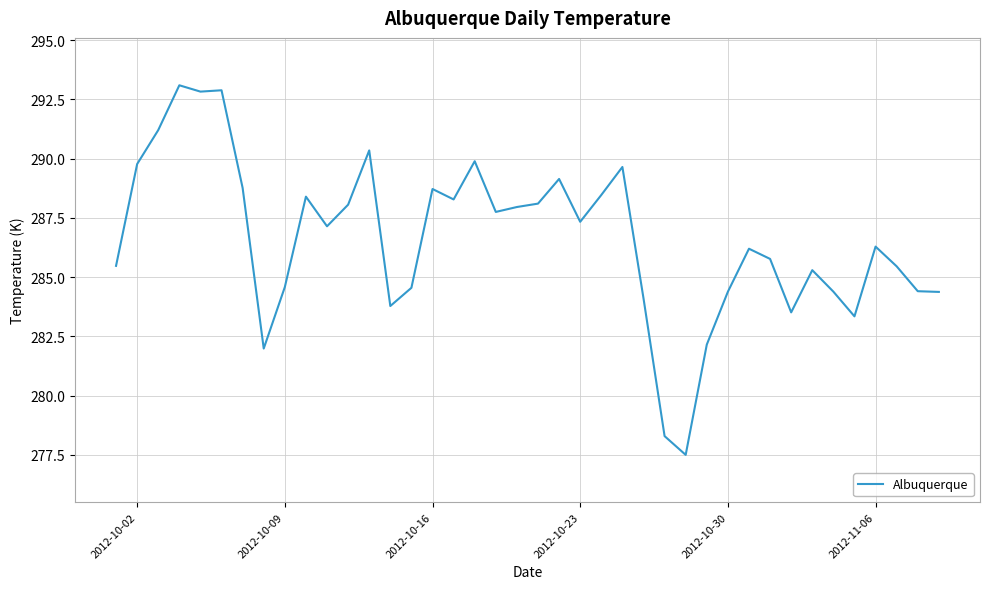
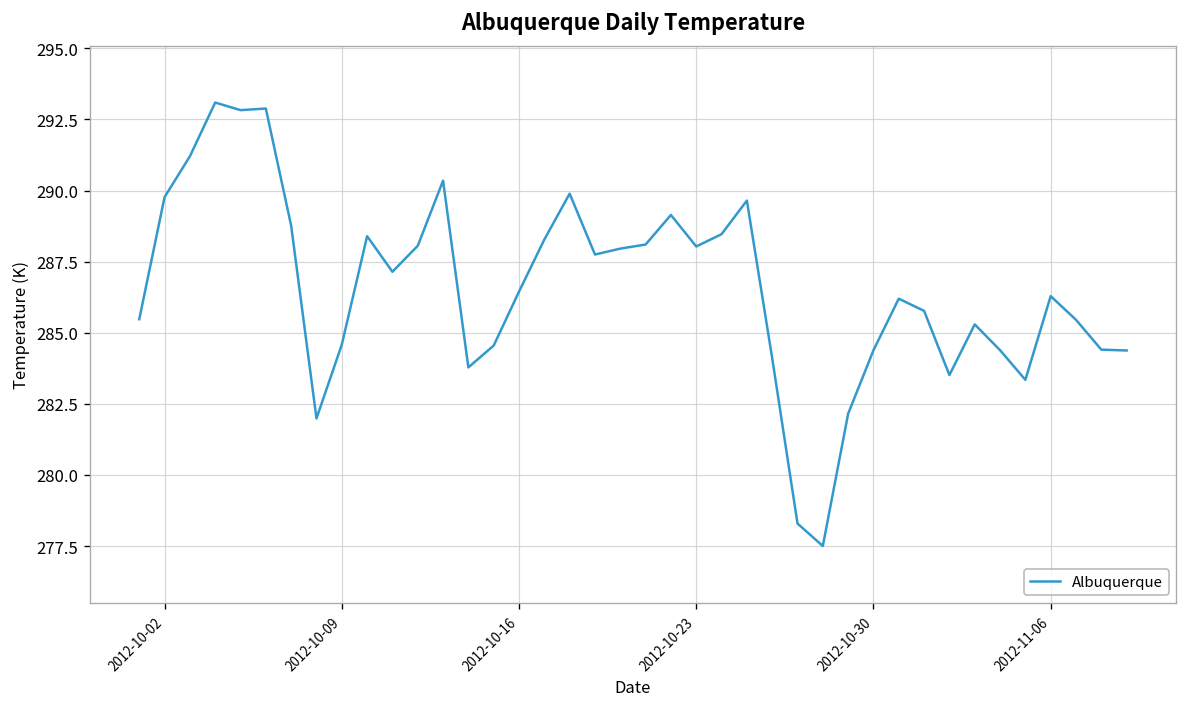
2012-10-16: 288.7 -> 286.4
2012-10-23: 287.3 -> 288.0
